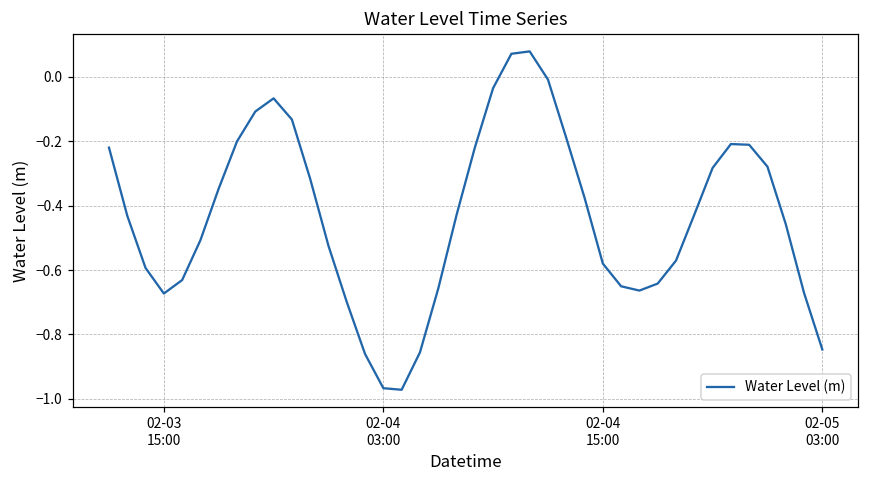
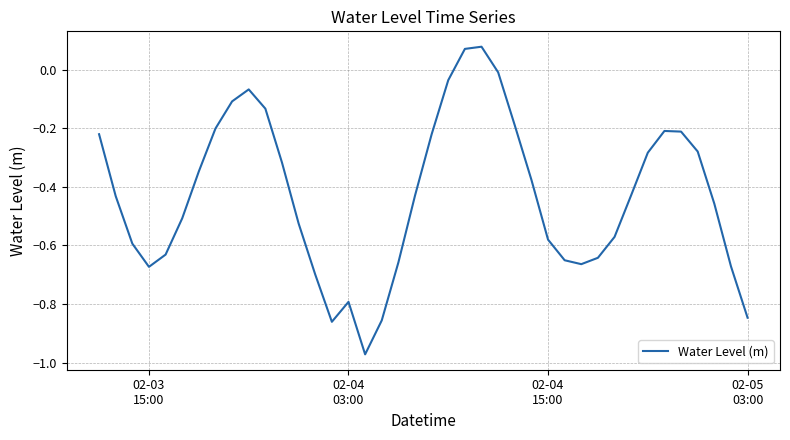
02-04 03:00: -0.97 -> -0.79
